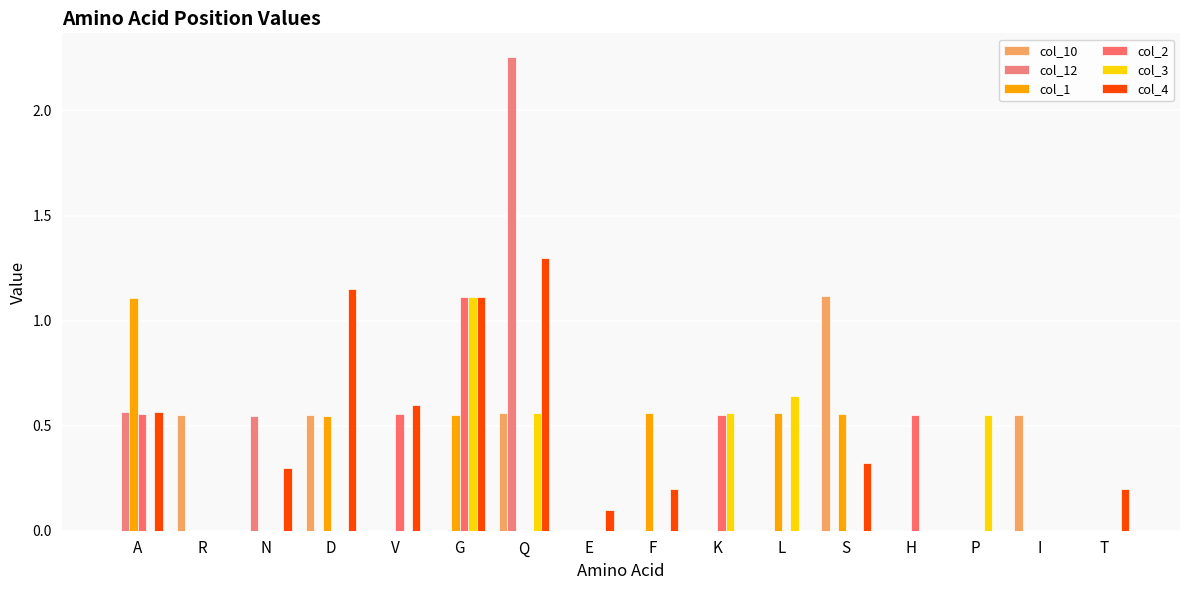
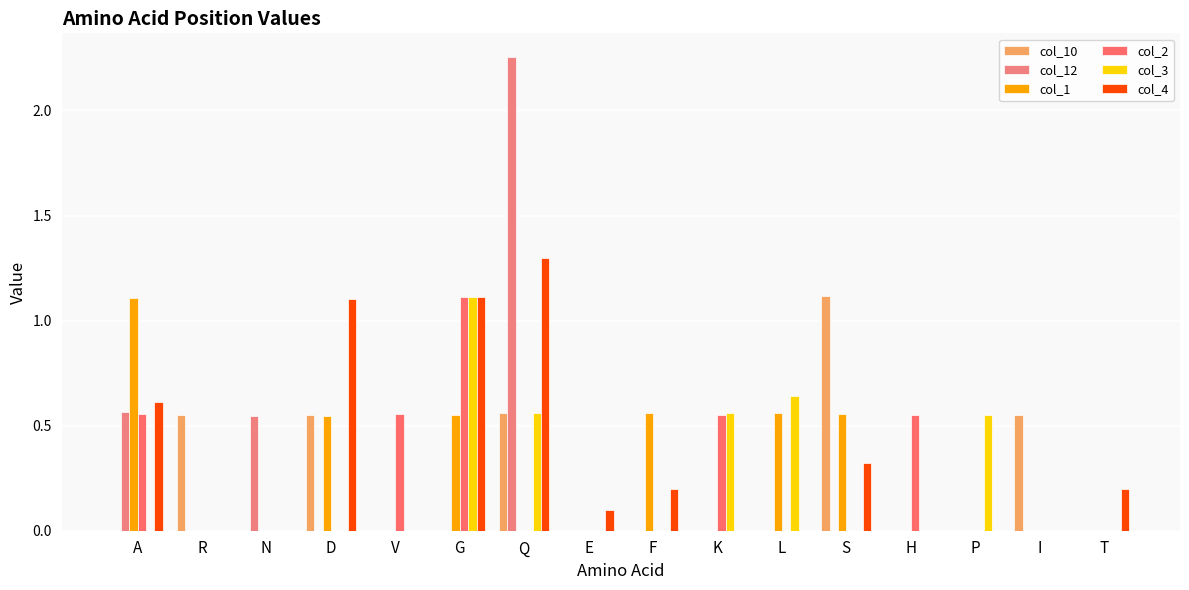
col_4, A: 0.57 -> 0.61
col_4, N: 0.3 -> 0.0
col_4, D: 1.15 -> 1.10
col_4, V: 0.6 -> 0.0
